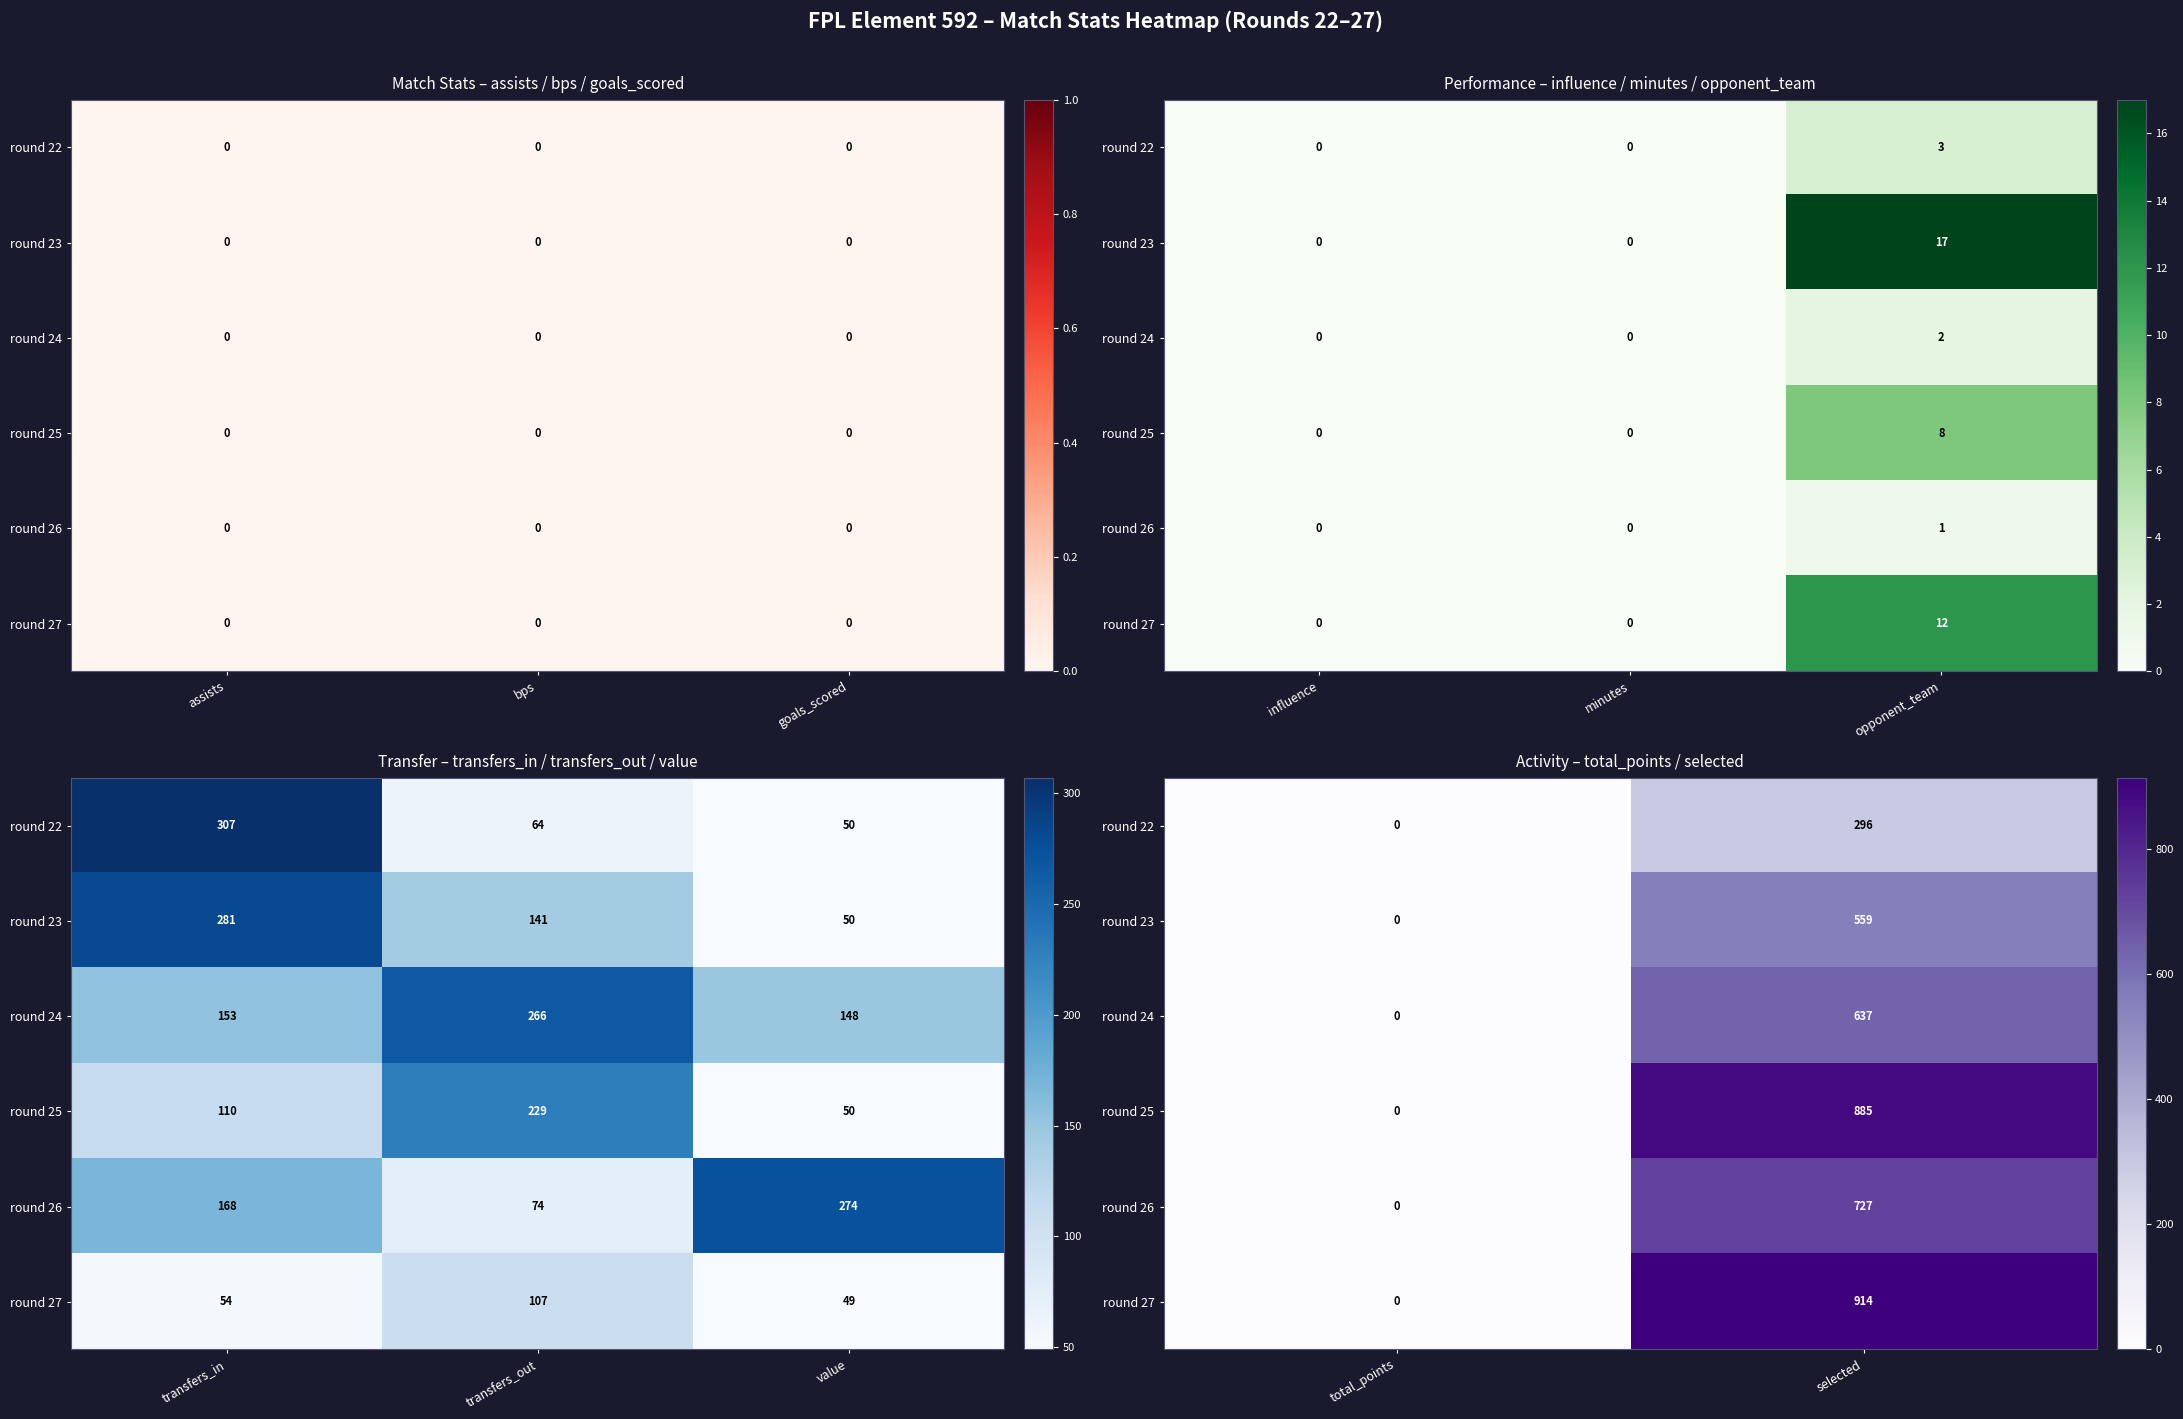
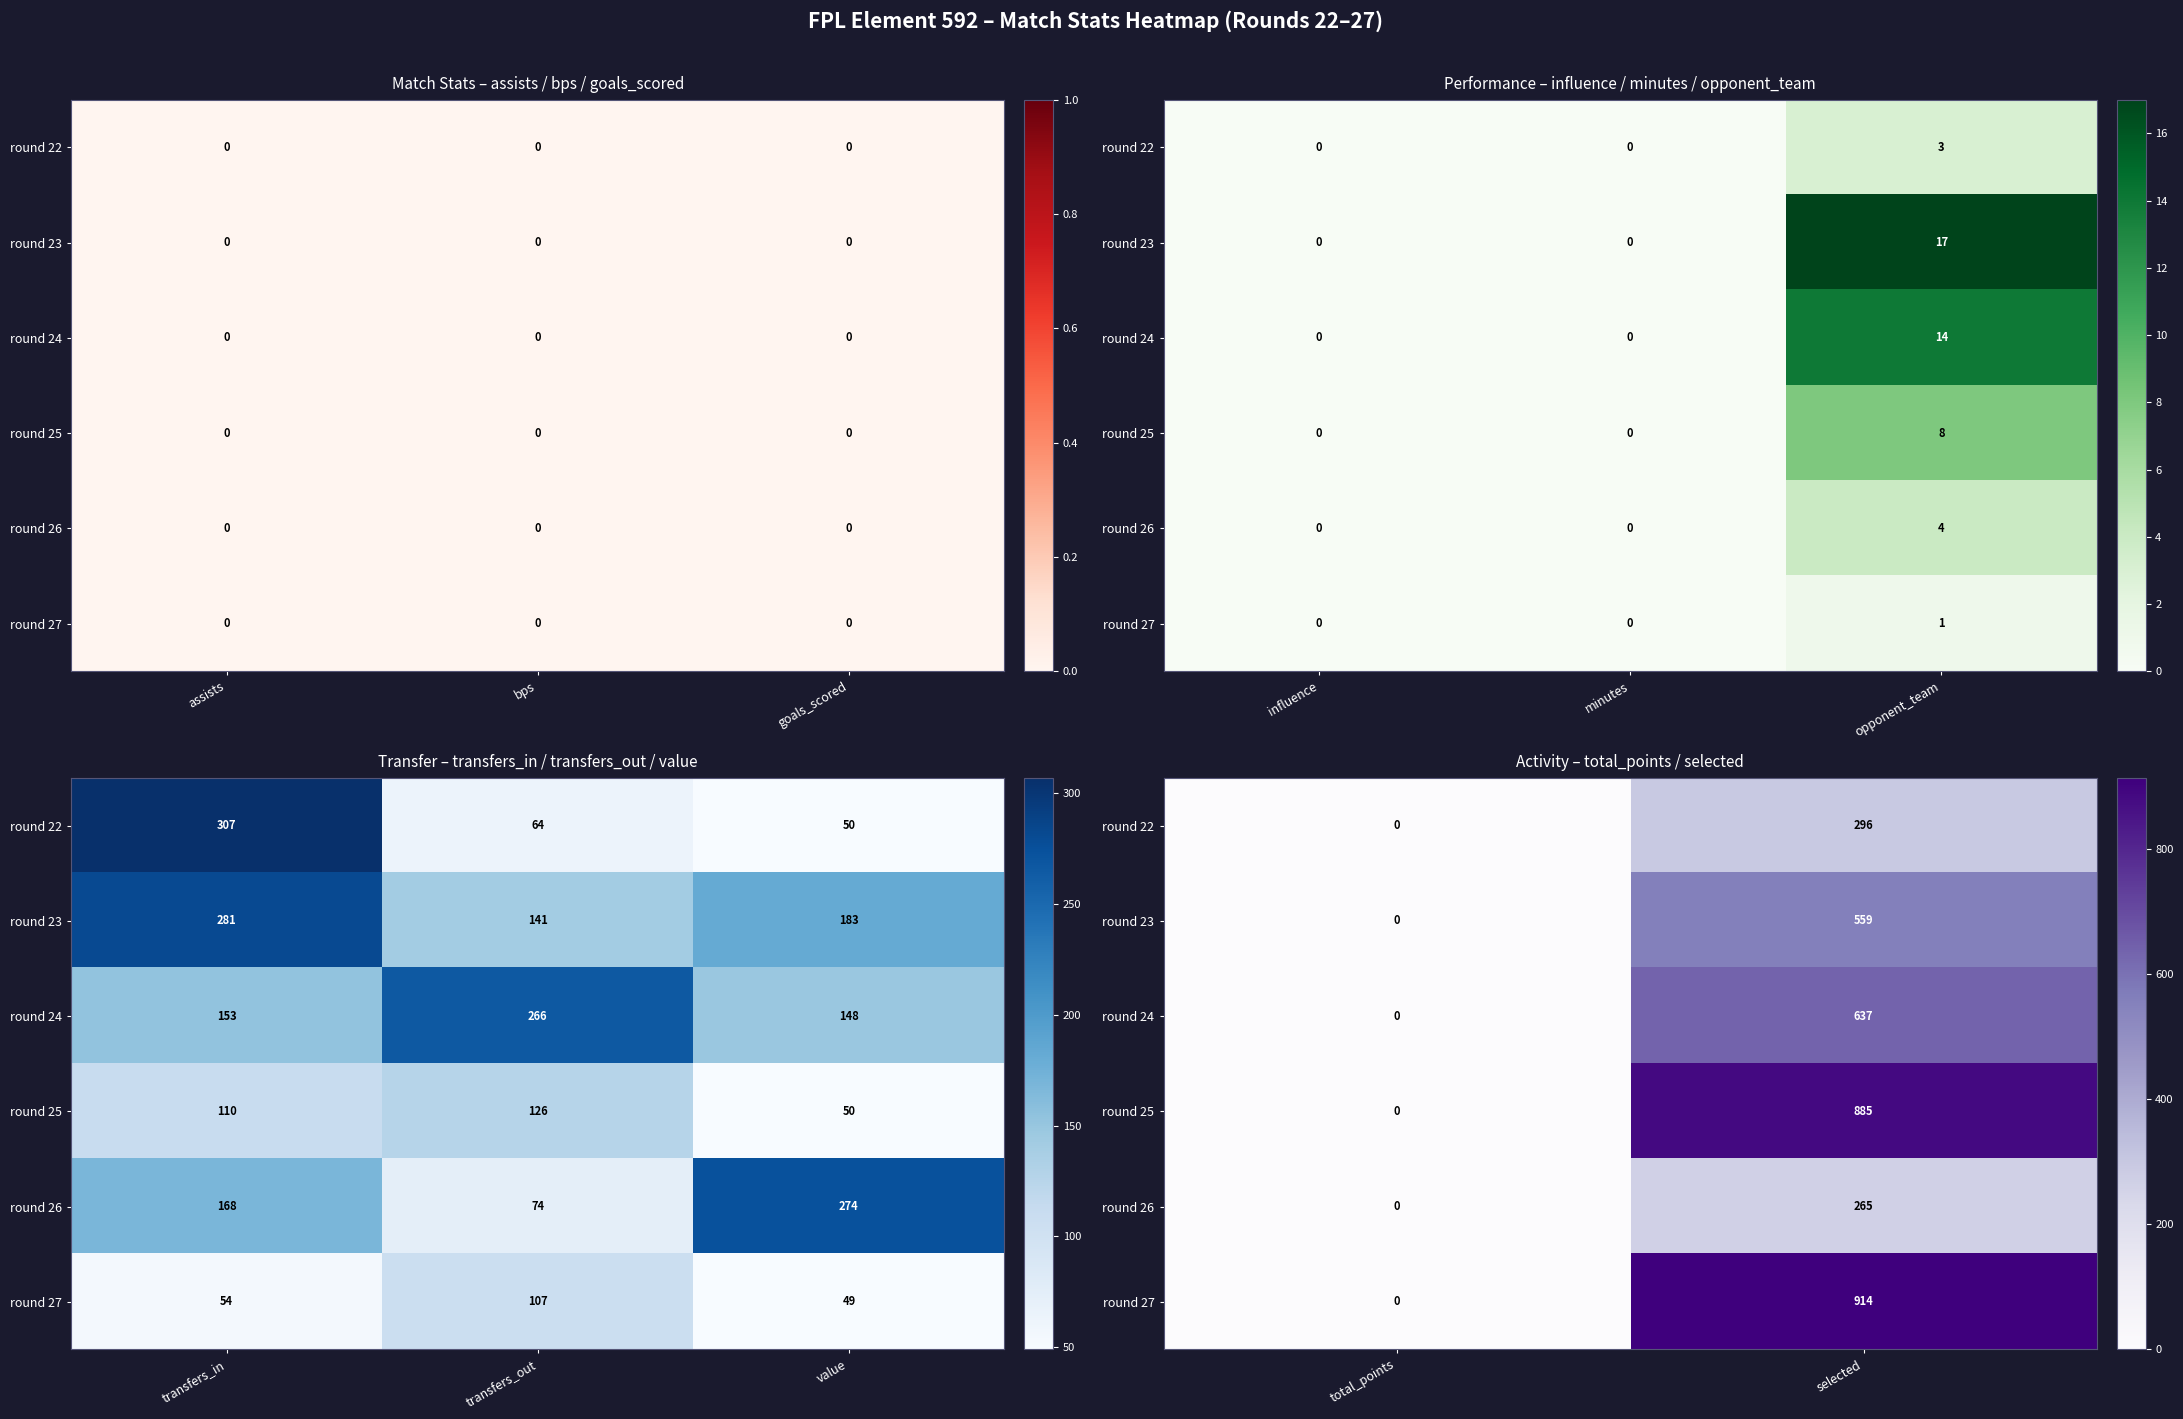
Performance – influence / minutes / opponent_team, round 24, opponent_team: 2 -> 14
Performance – influence / minutes / opponent_team, round 26, opponent_team: 1 -> 4
Performance – influence / minutes / opponent_team, round 27, opponent_team: 12 -> 1
Transfer – transfers_in / transfers_out / value, round 23, value: 50 -> 183
Transfer – transfers_in / transfers_out / value, round 25, transfers_out: 229 -> 126
Activity – total_points / selected, round 26, selected: 727 -> 265
